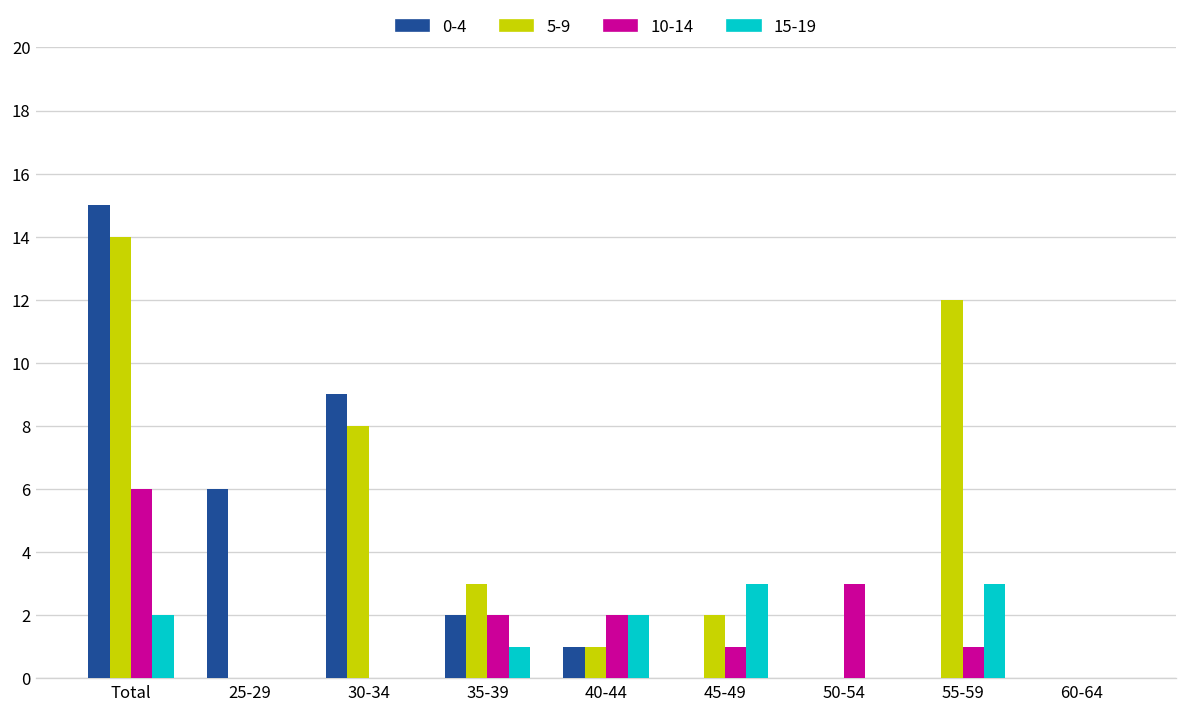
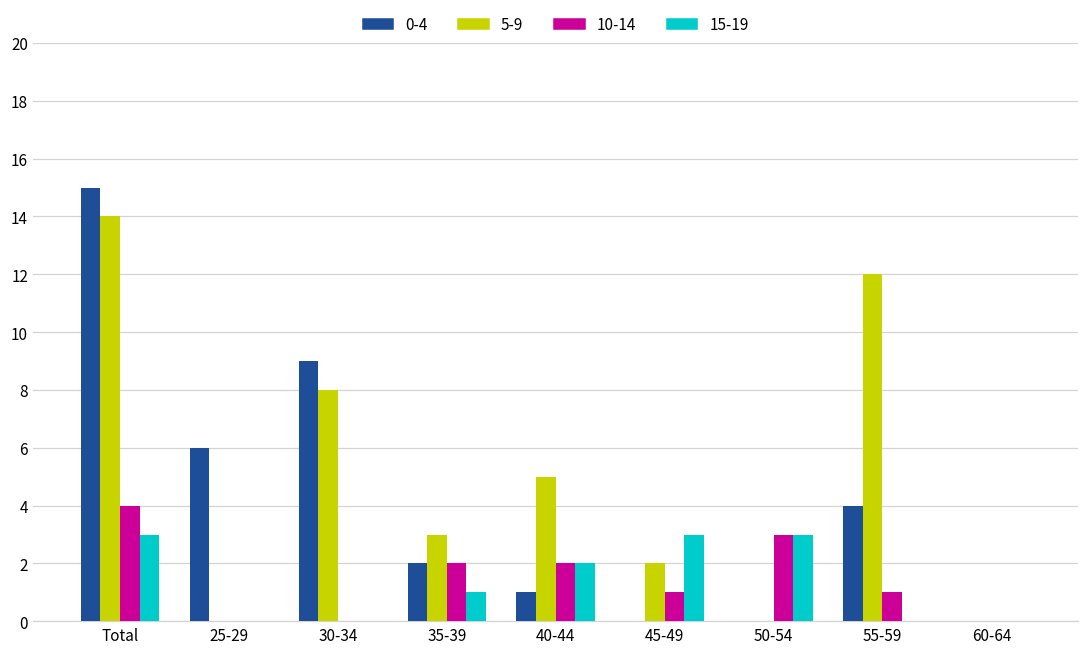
10-14, Total: 6 -> 4
15-19, Total: 2 -> 3
5-9, 40-44: 1 -> 5
15-19, 50-54: 0 -> 3
0-4, 55-59: 0 -> 4
15-19, 55-59: 3 -> 0
